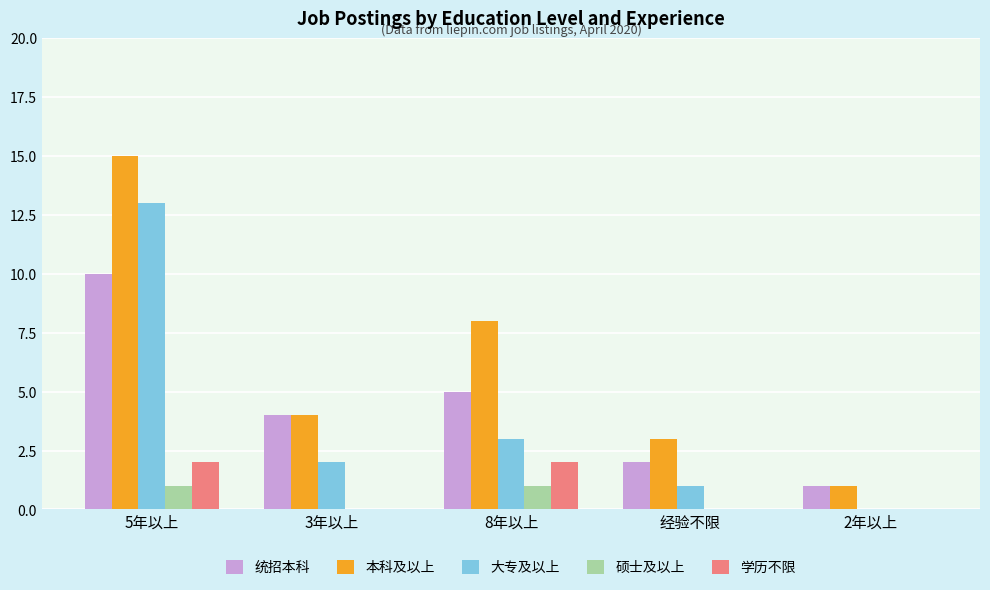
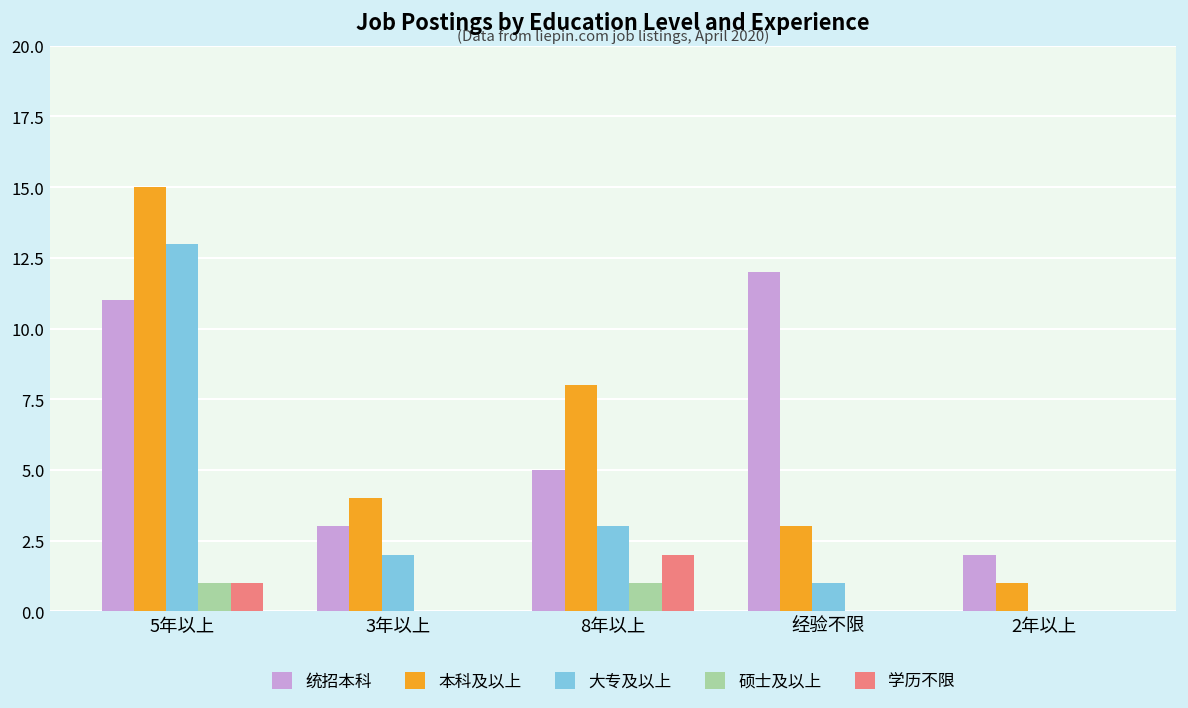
统招本科, 5年以上: 10 -> 11
学历不限, 5年以上: 2 -> 1
统招本科, 3年以上: 4 -> 3
统招本科, 经验不限: 2 -> 12
统招本科, 2年以上: 1 -> 2
